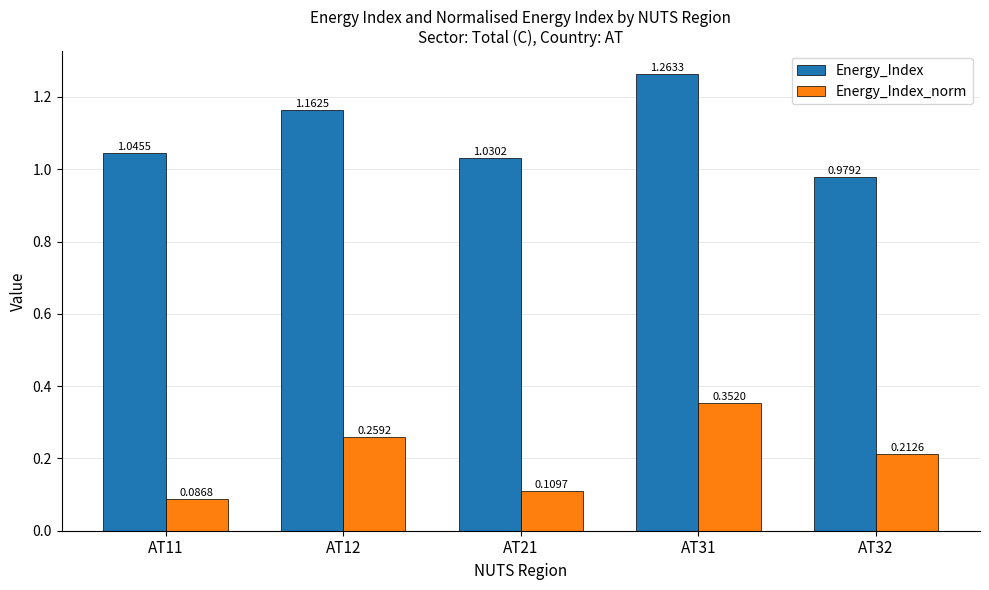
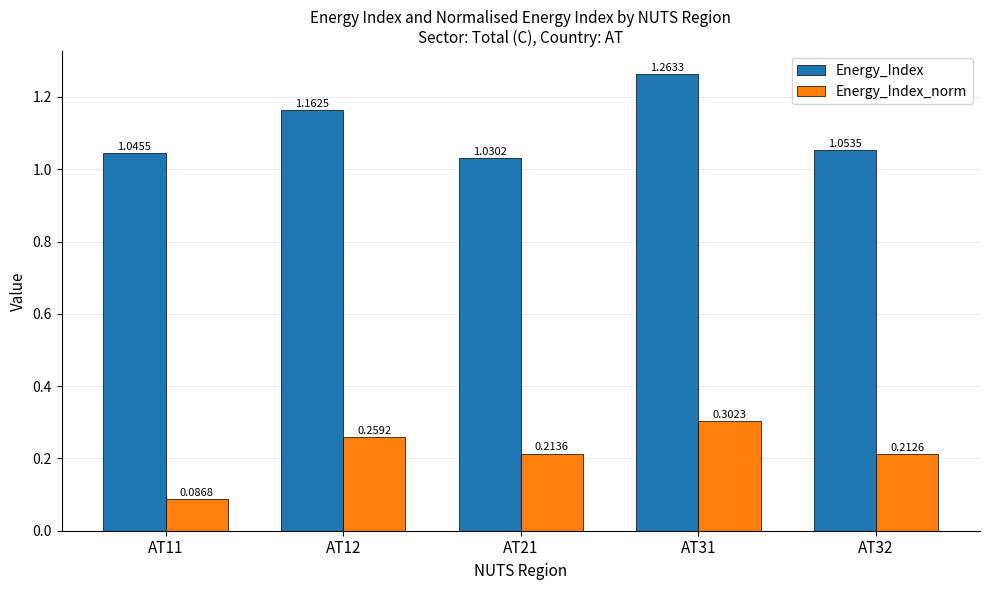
Energy_Index_norm, AT21: 0.1097 -> 0.2136
Energy_Index_norm, AT31: 0.3520 -> 0.3023
Energy_Index, AT32: 0.9792 -> 1.0535
